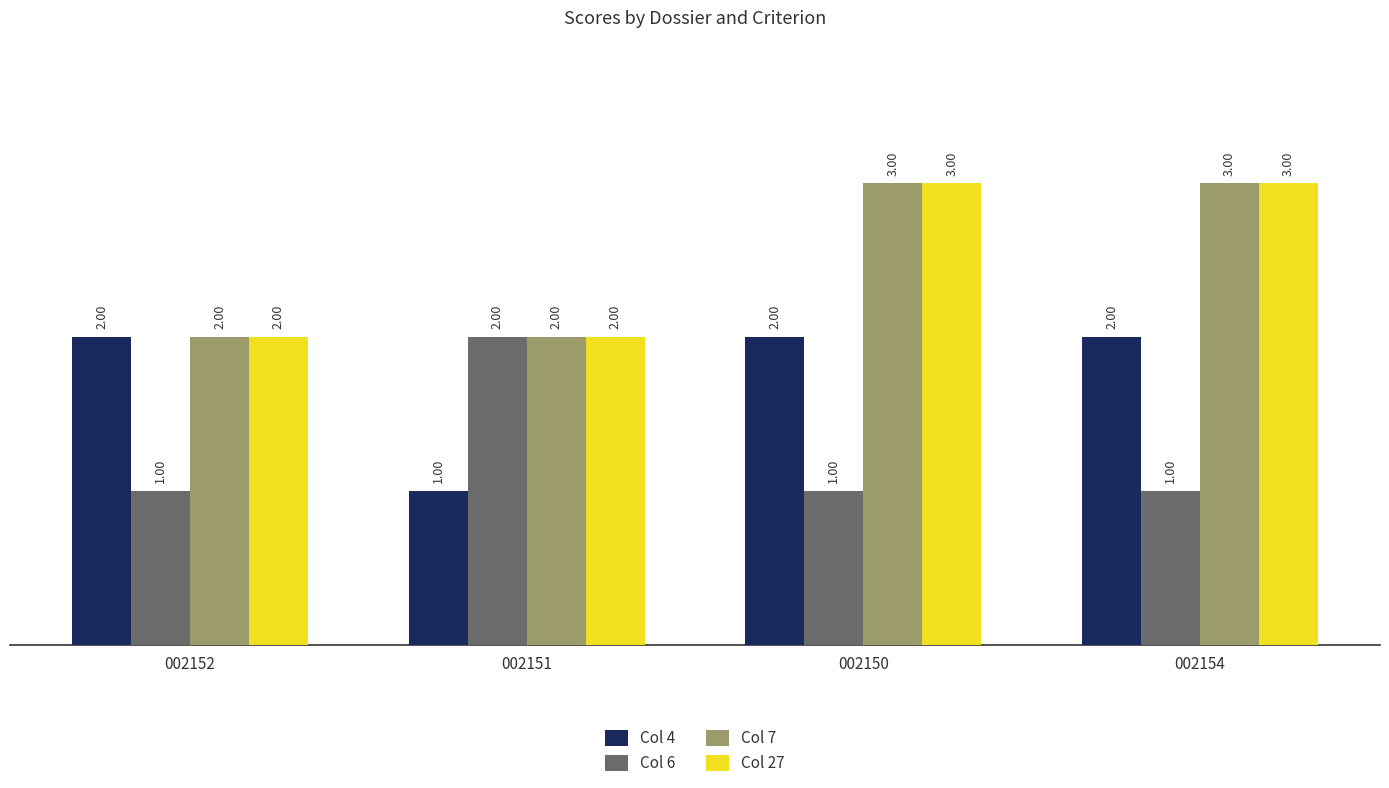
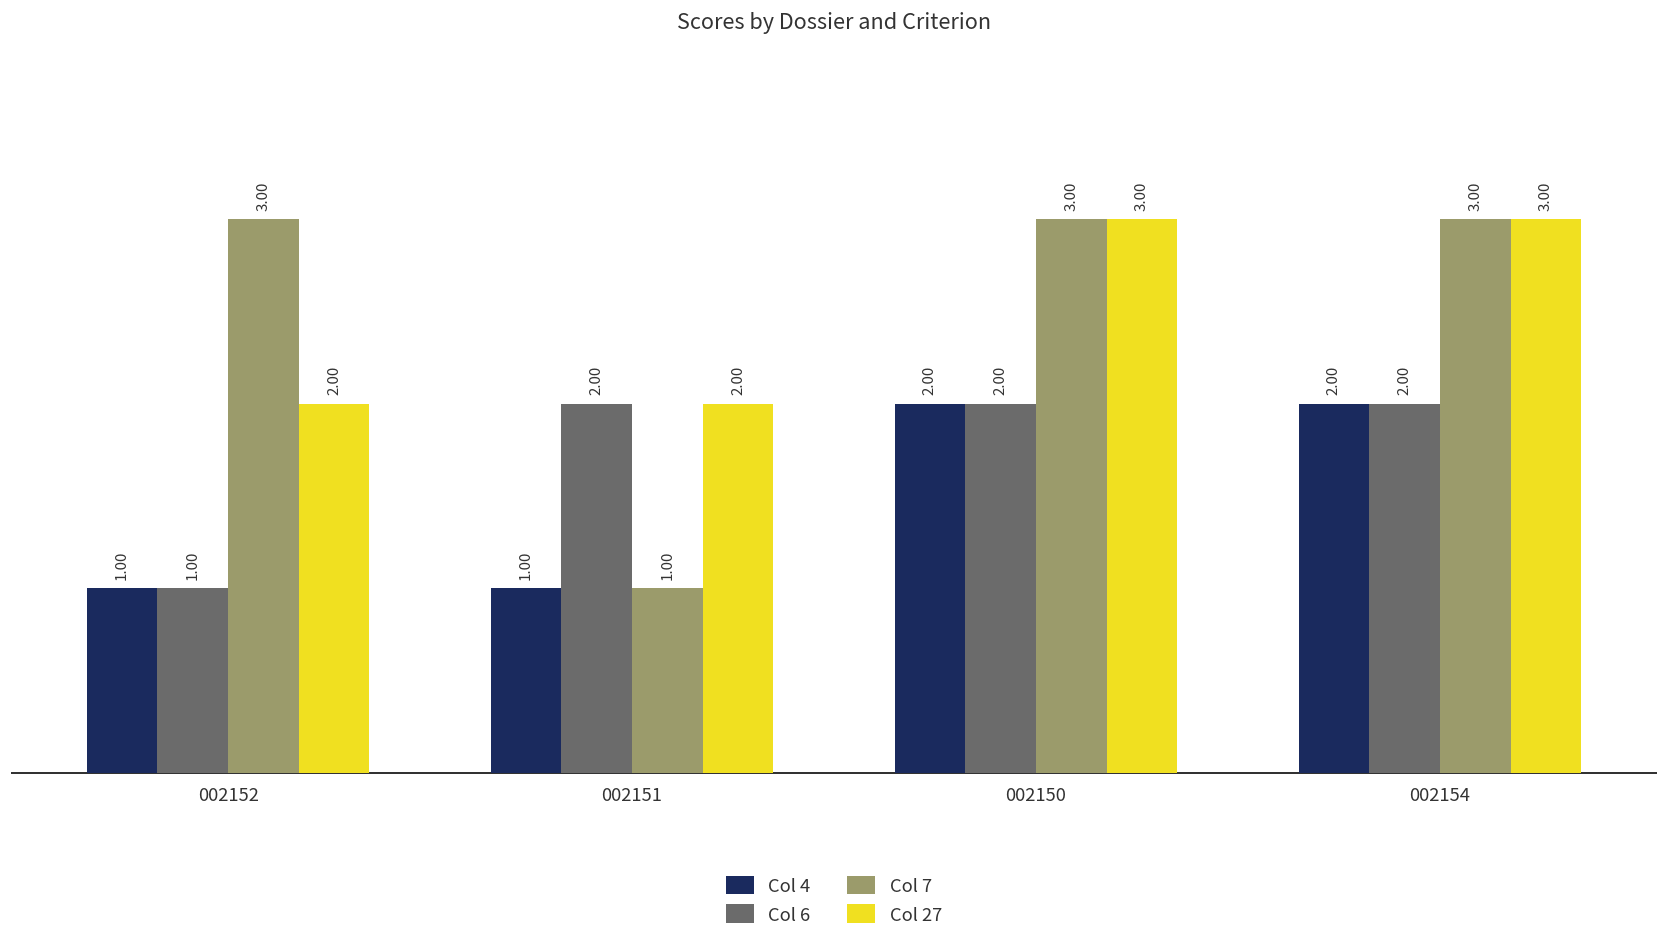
Col 4, 002152: 2.00 -> 1.00
Col 7, 002152: 2.00 -> 3.00
Col 7, 002151: 2.00 -> 1.00
Col 6, 002150: 1.00 -> 2.00
Col 6, 002154: 1.00 -> 2.00
